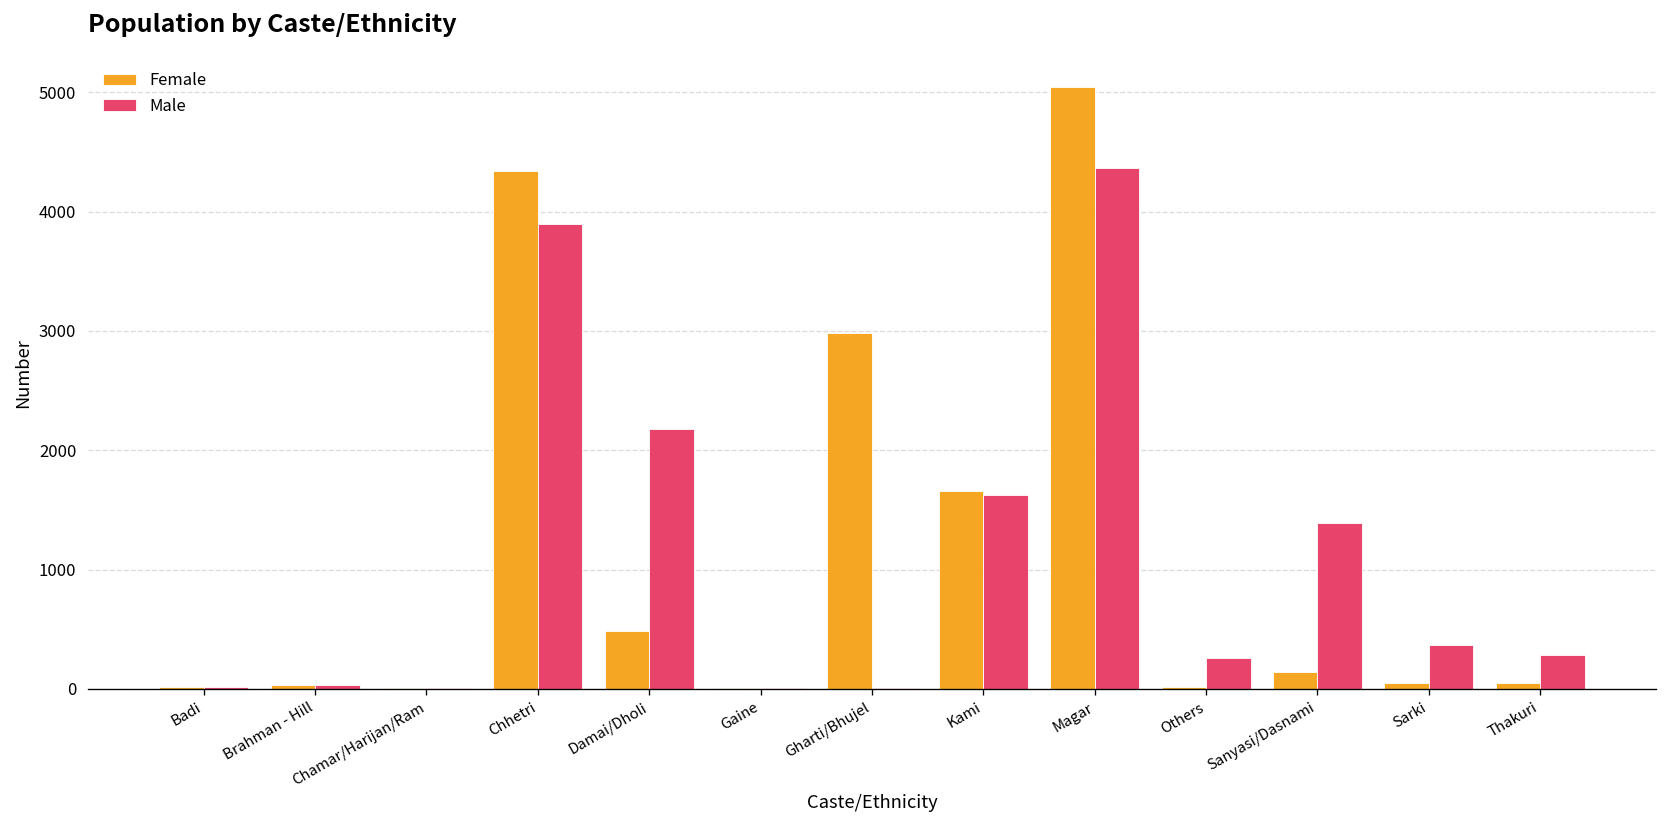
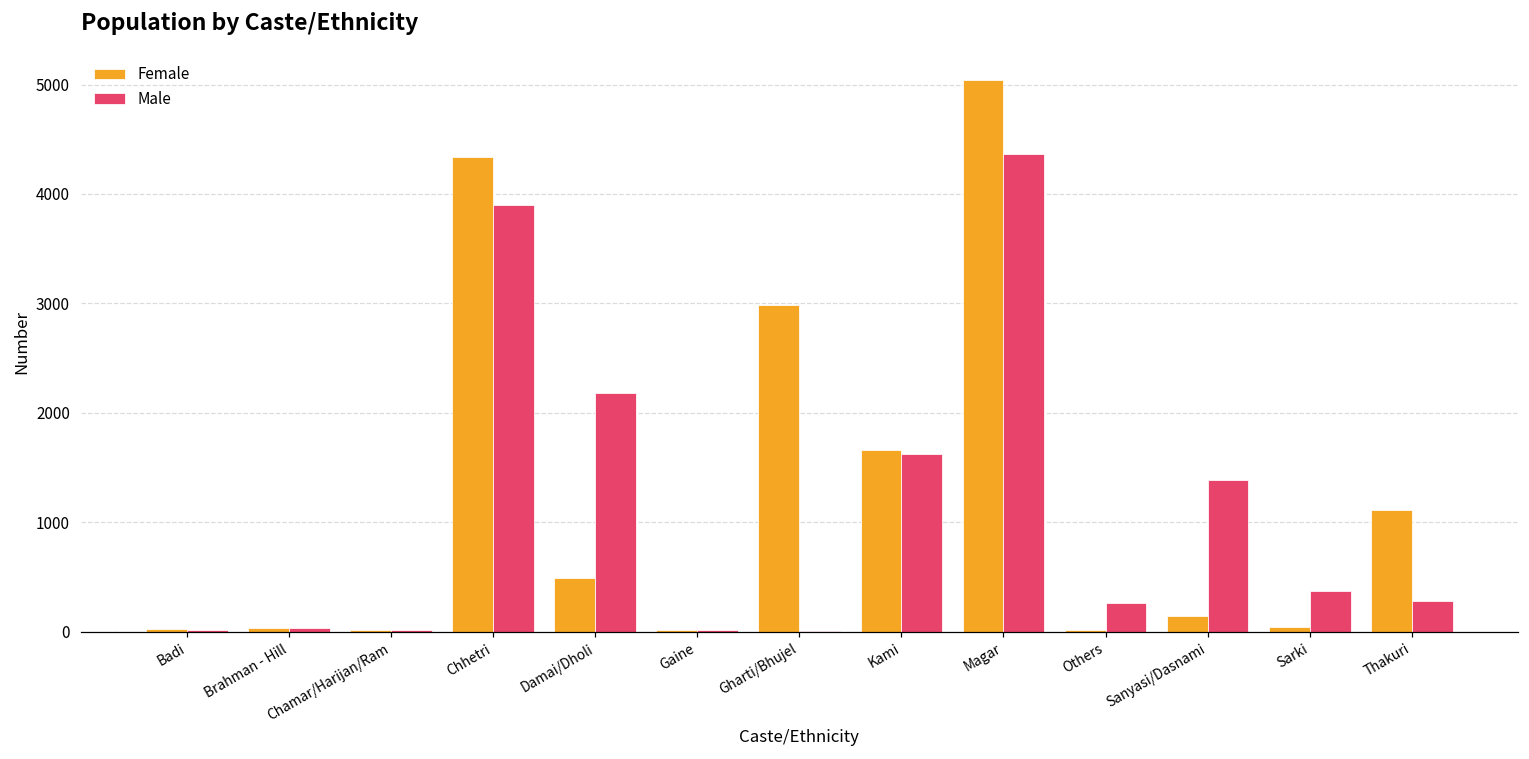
Female, Thakuri: 0 -> 1100
